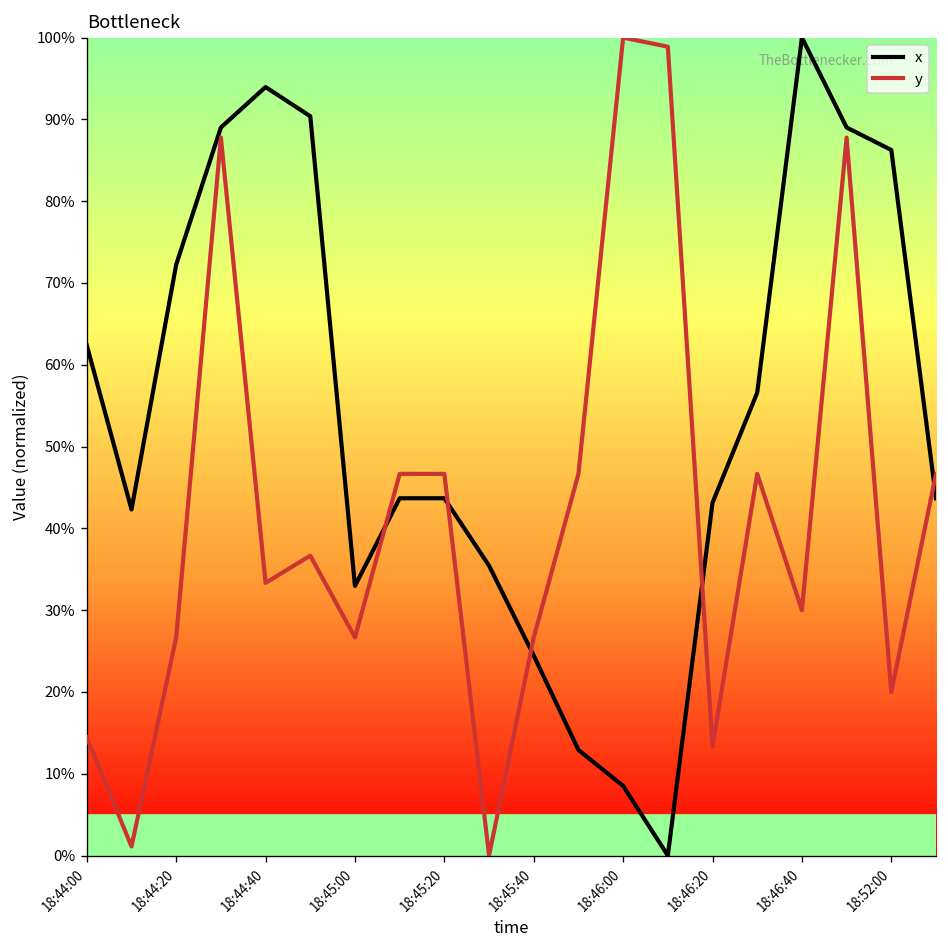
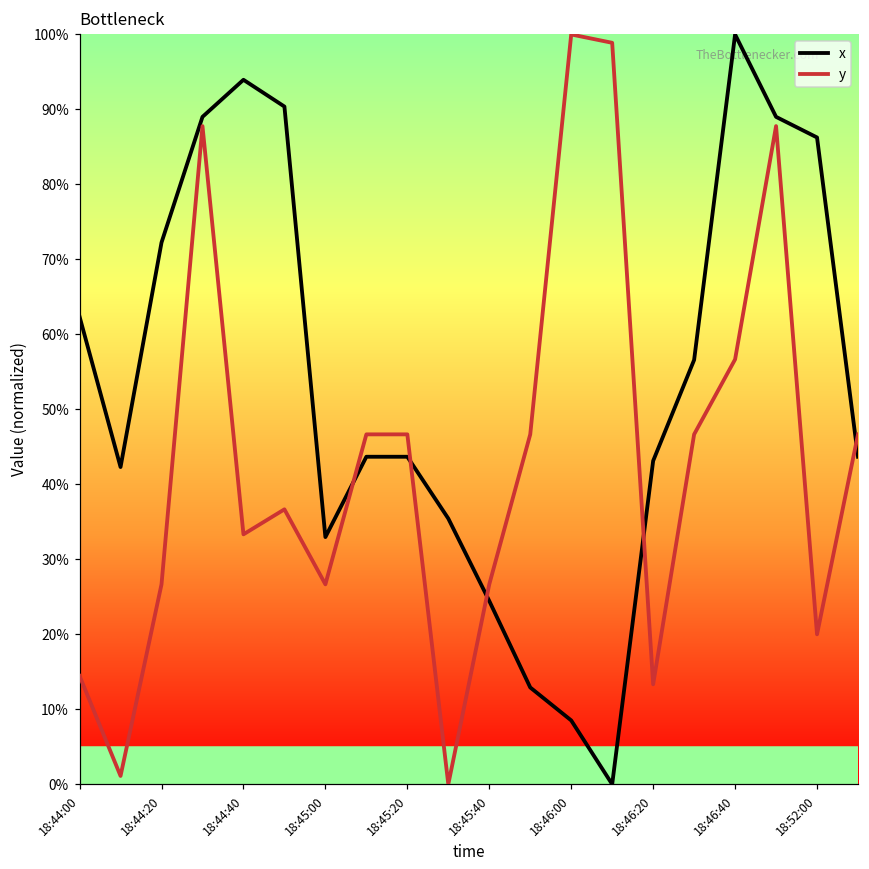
y, 18:46:40: 30% -> 57%
